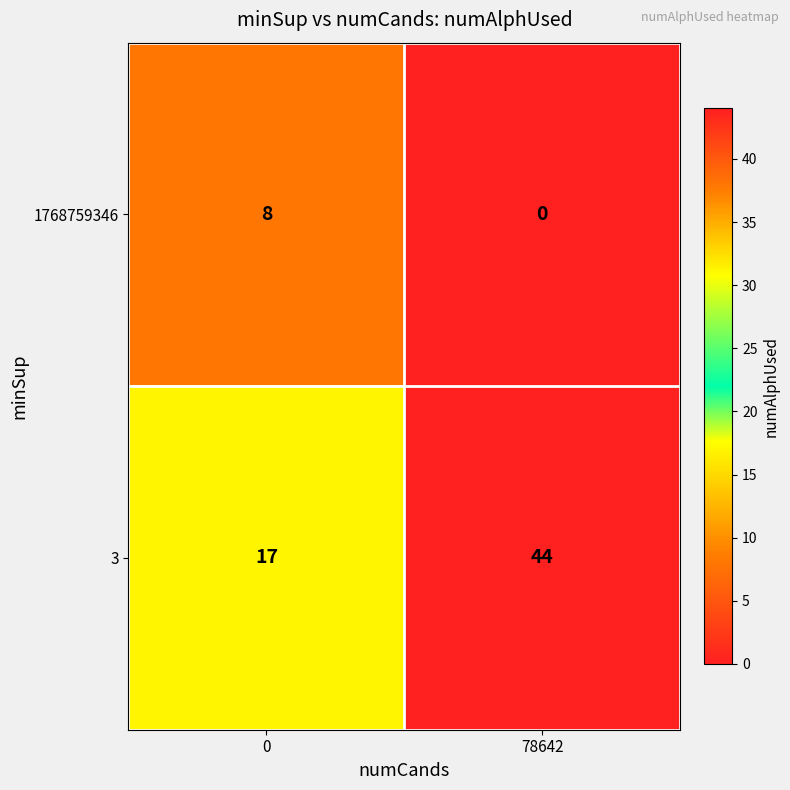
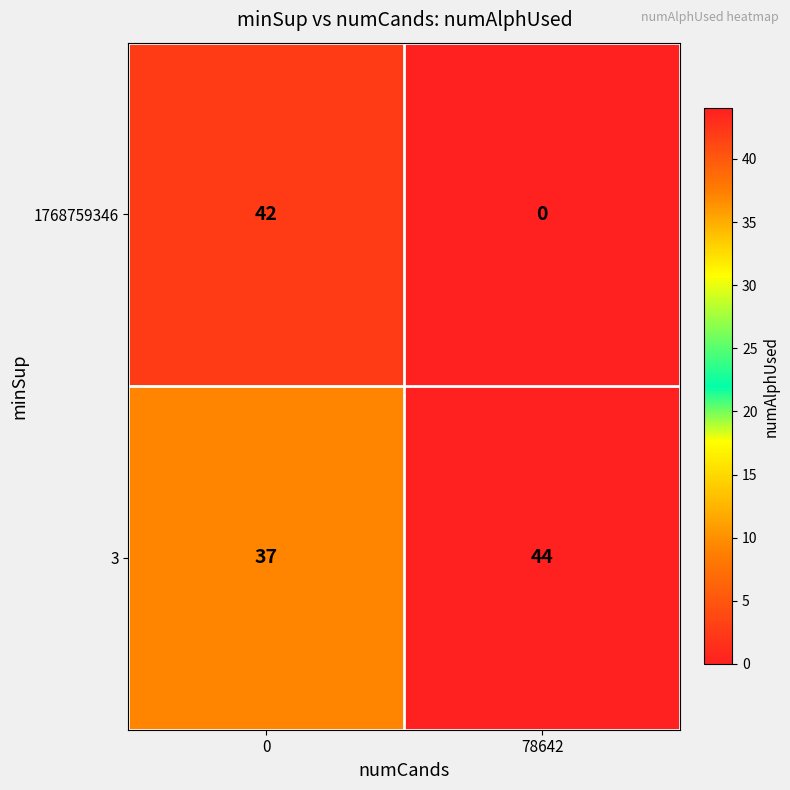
1768759346, 0: 8 -> 42
3, 0: 17 -> 37
